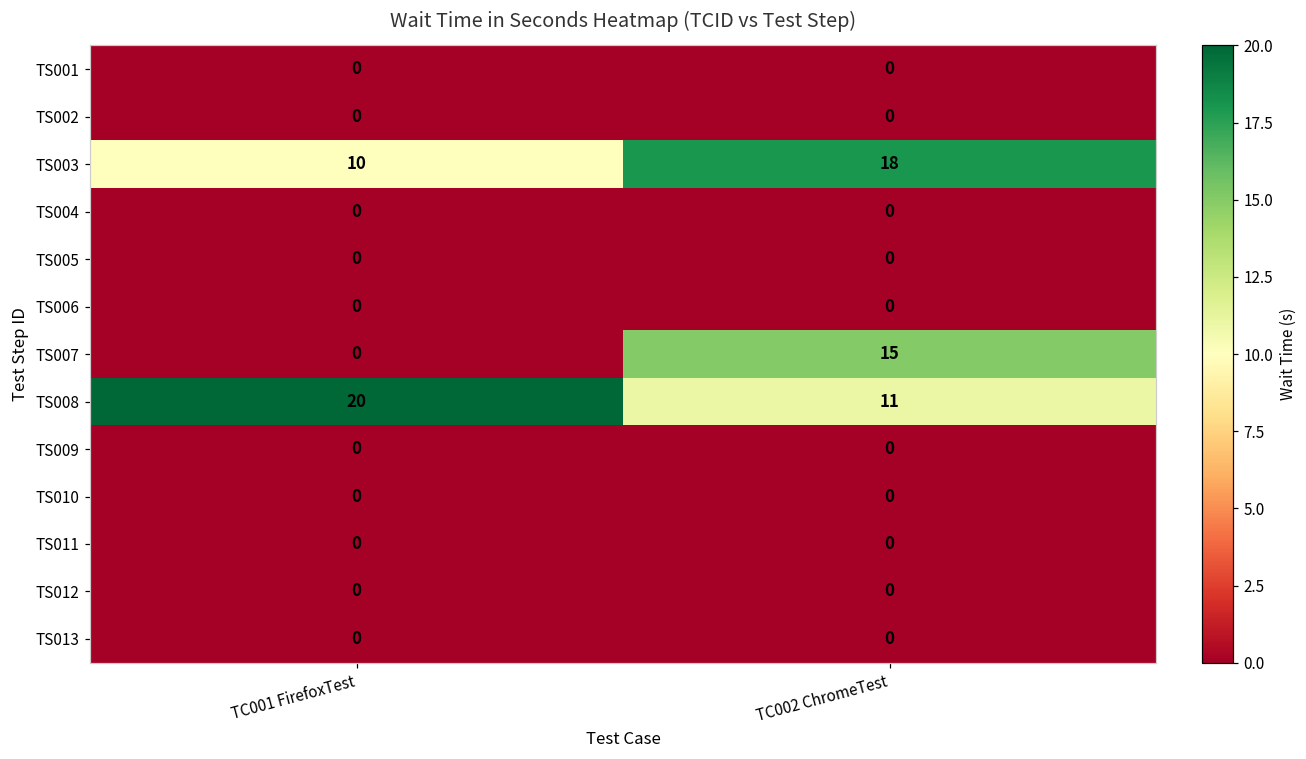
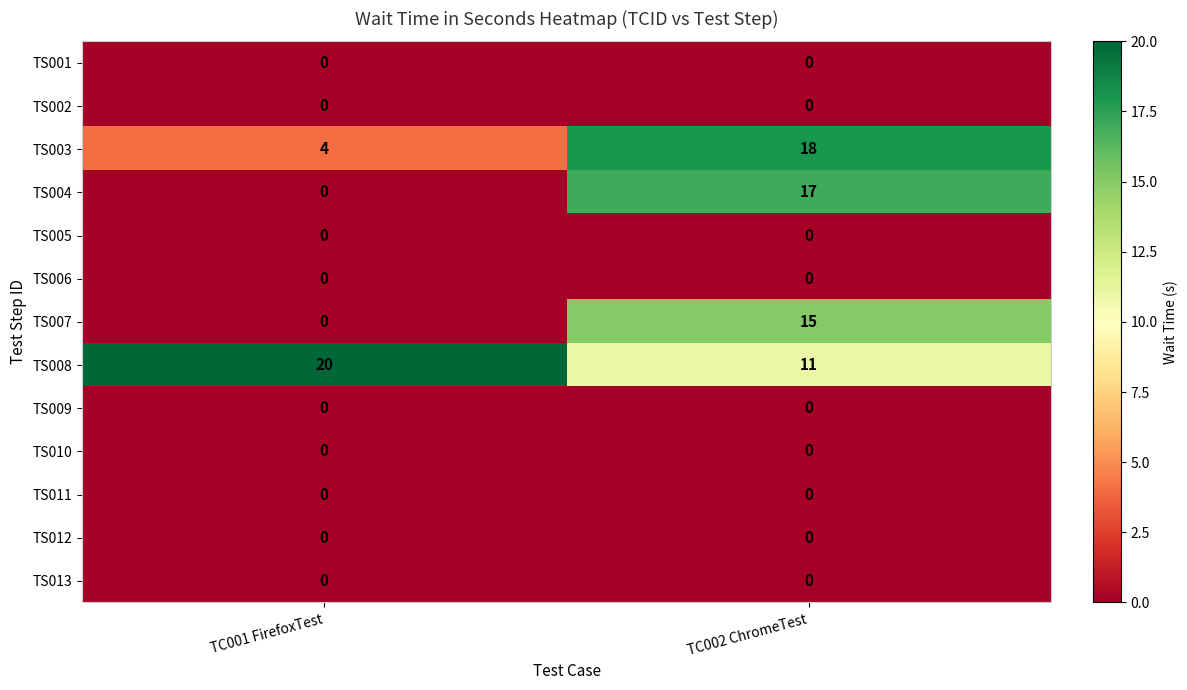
TS003, TC001 FirefoxTest: 10 -> 4
TS004, TC002 ChromeTest: 0 -> 17
